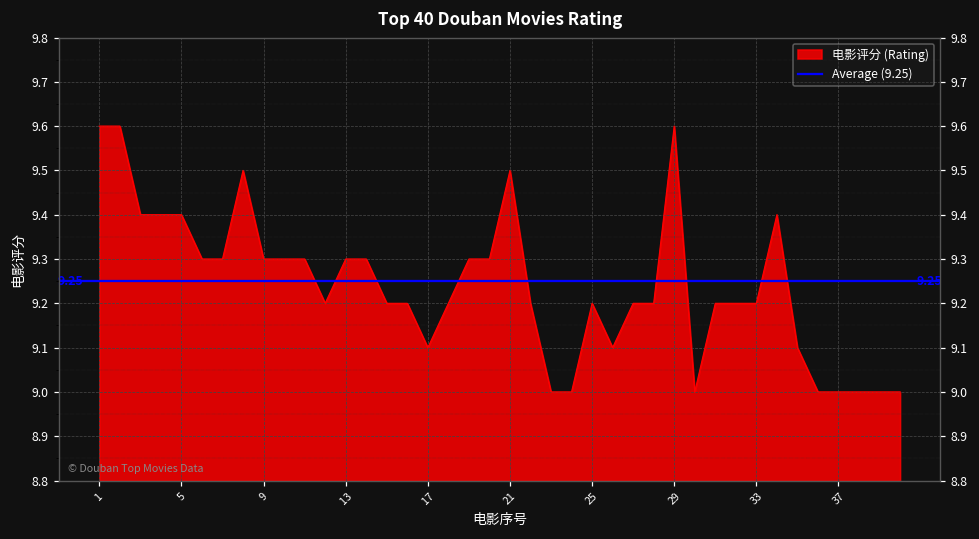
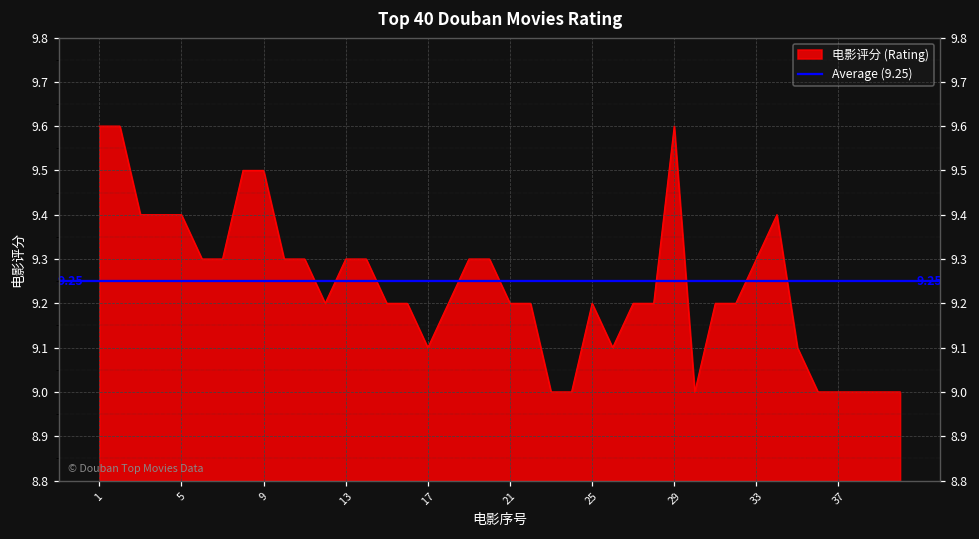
9: 9.3 -> 9.5
21: 9.5 -> 9.2
33: 9.2 -> 9.3
